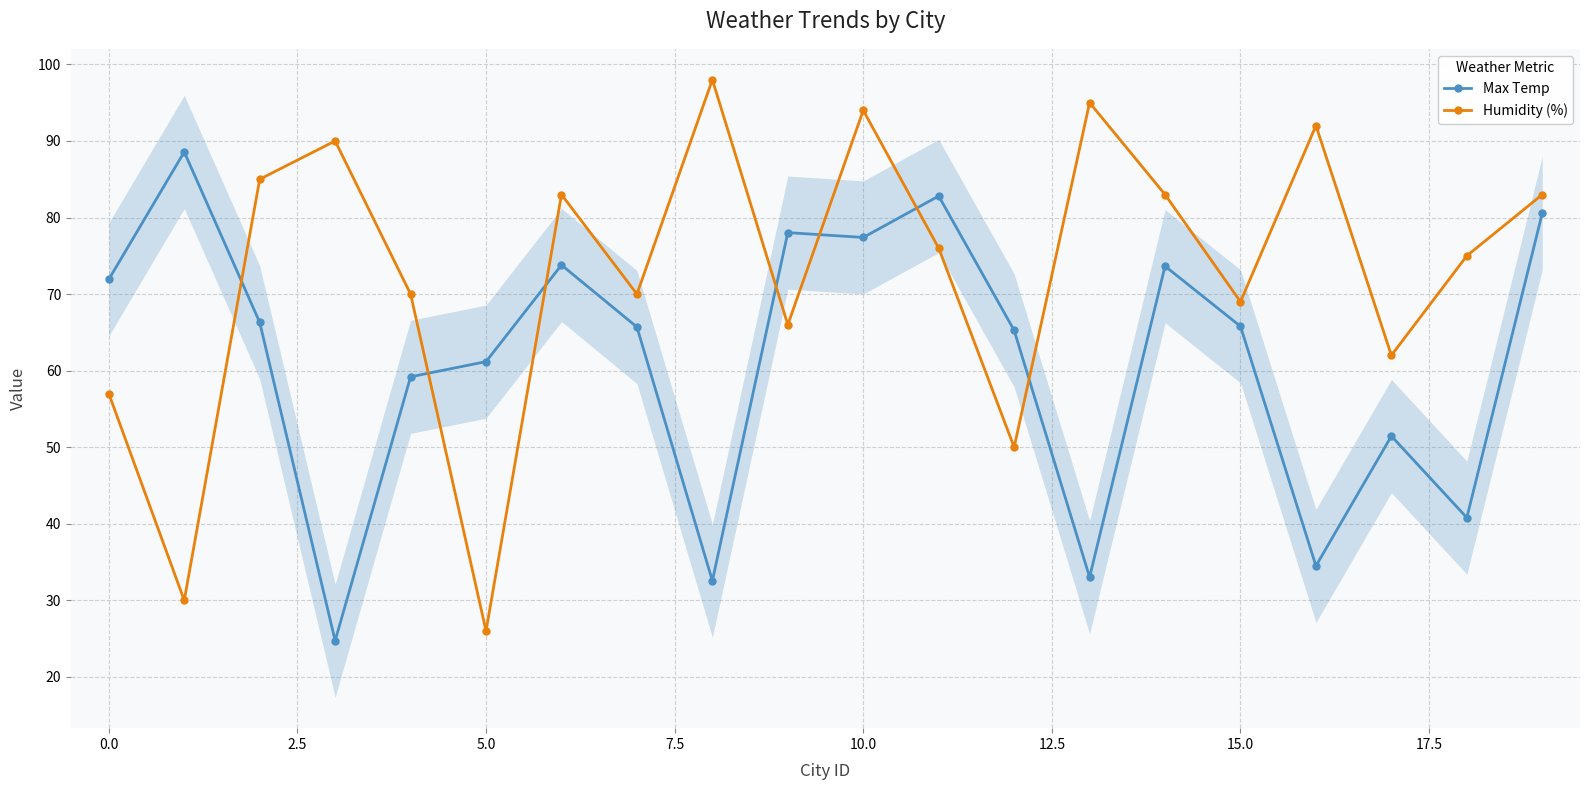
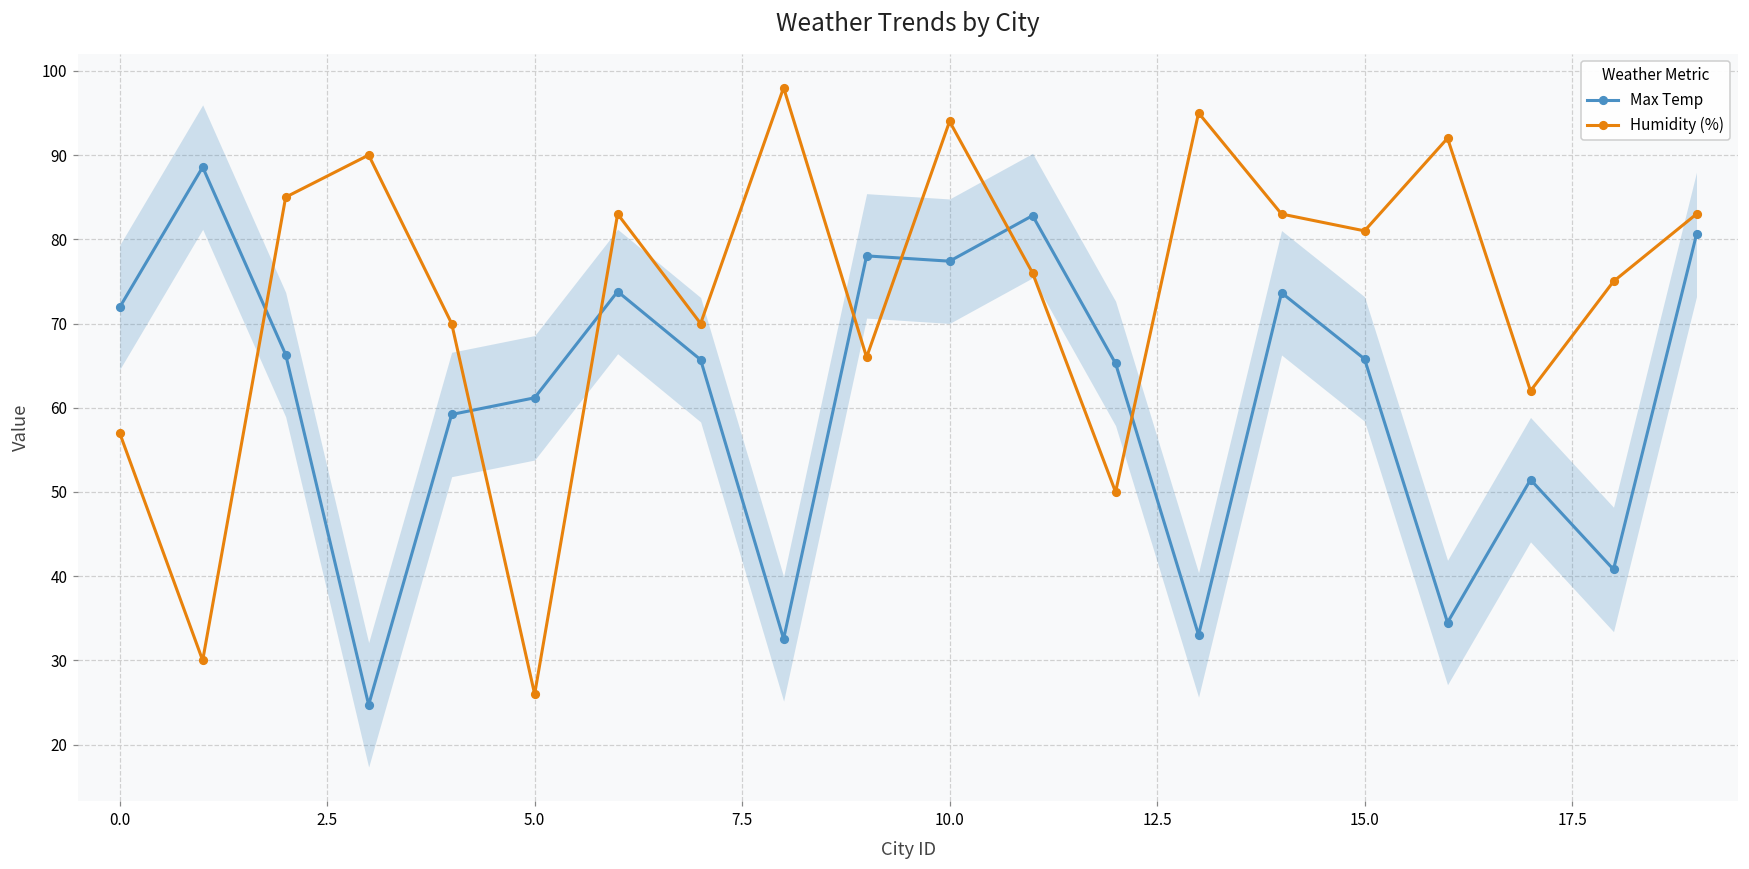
Humidity (%), 15.0: 69 -> 81
